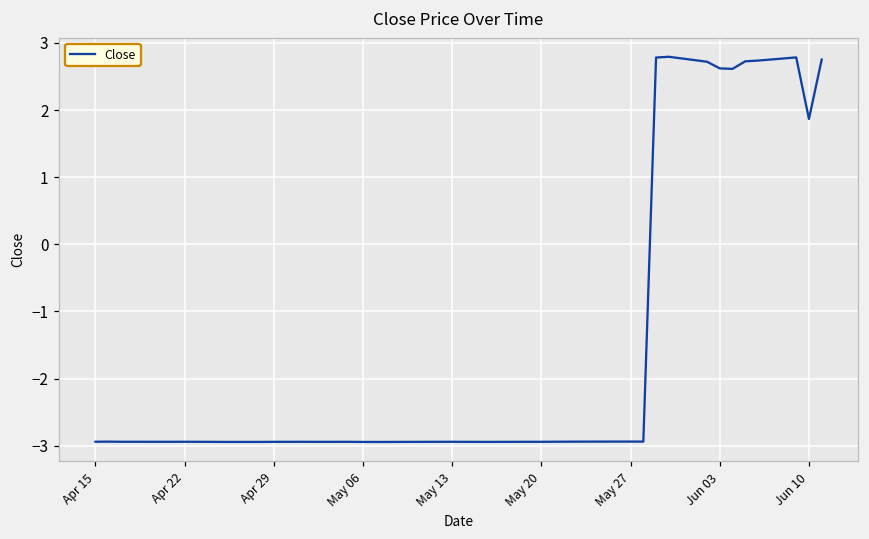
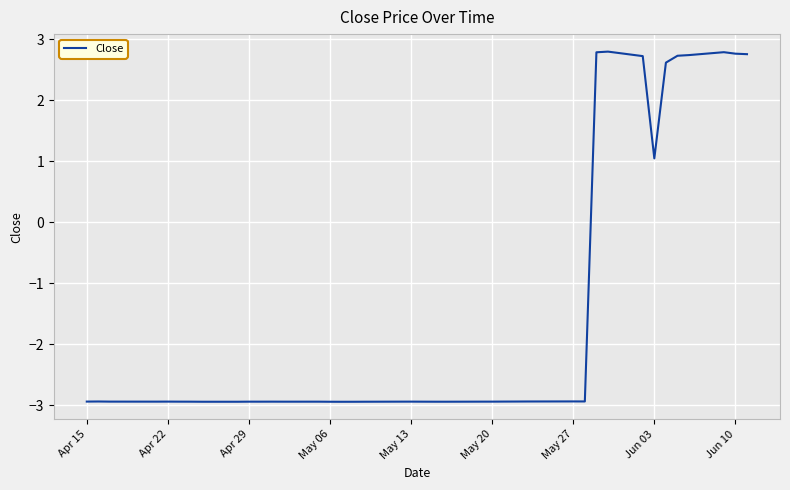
Jun 03: 2.6 -> 1.0
Jun 10: 1.9 -> 2.8
